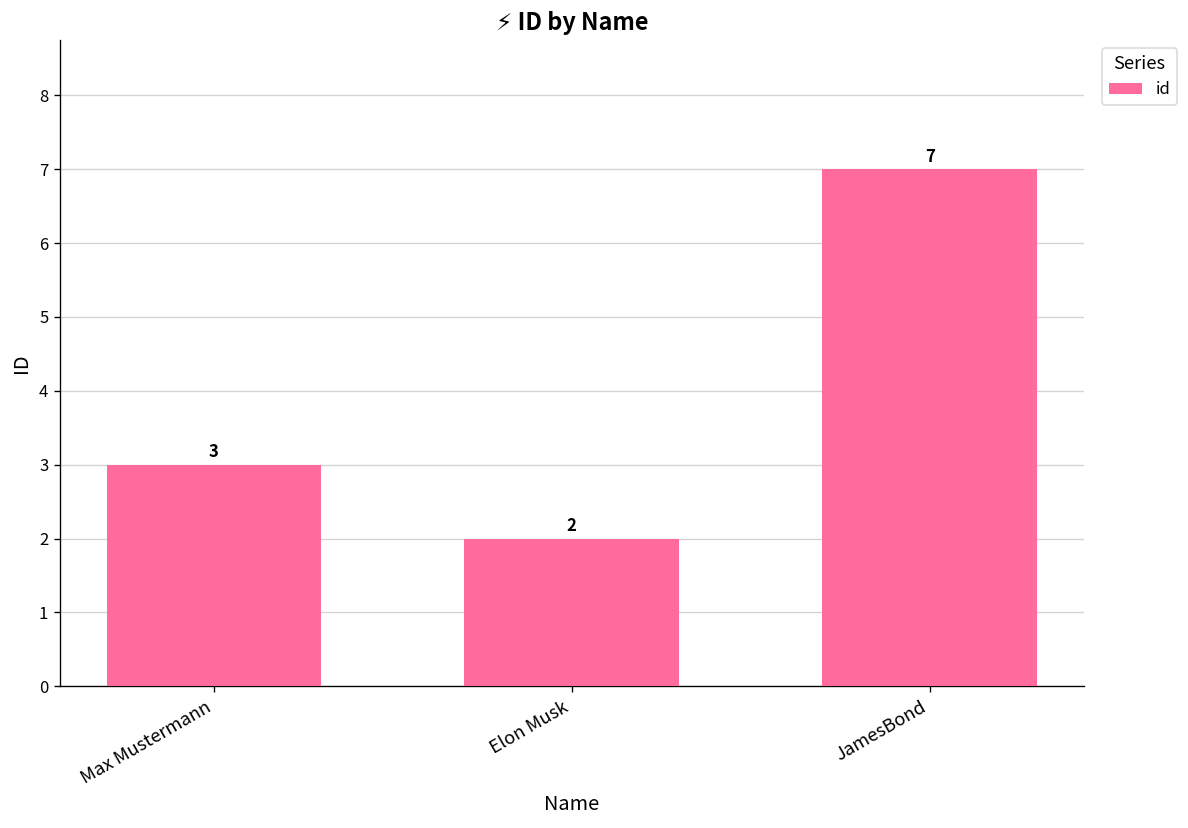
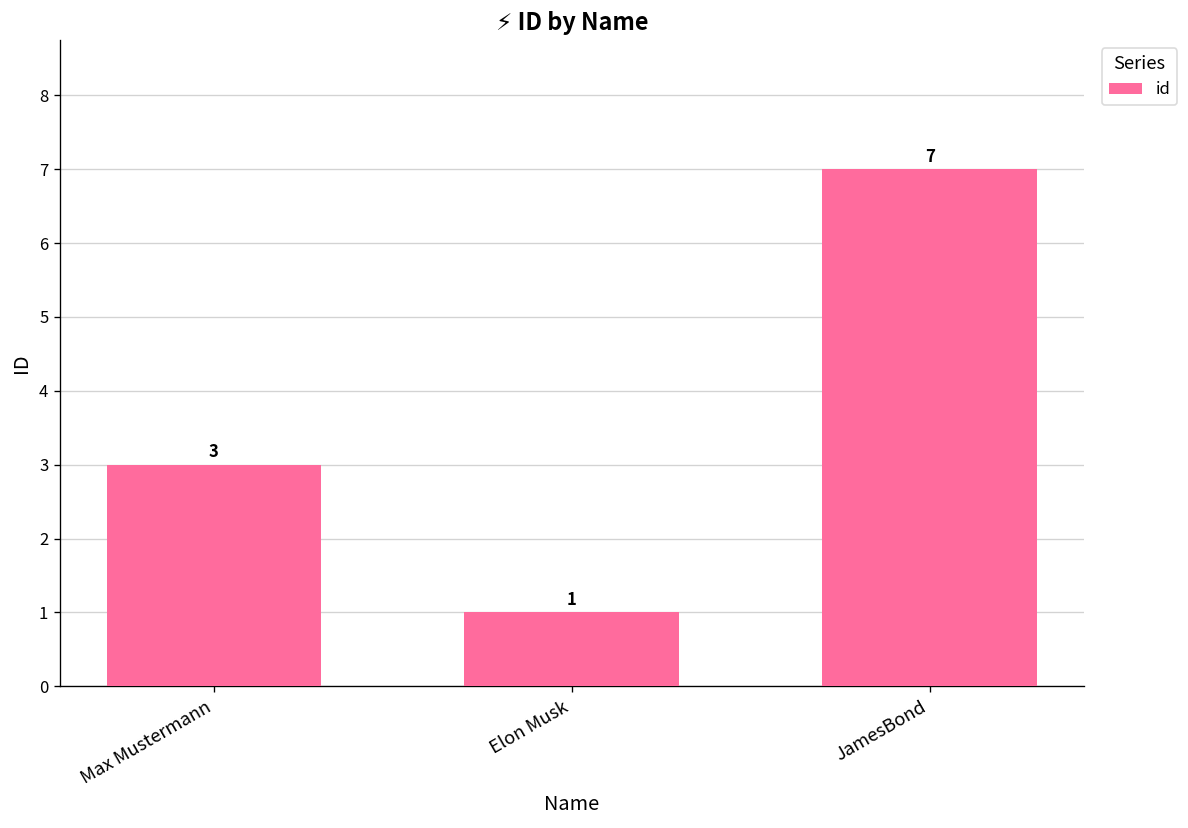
Elon Musk: 2 -> 1
